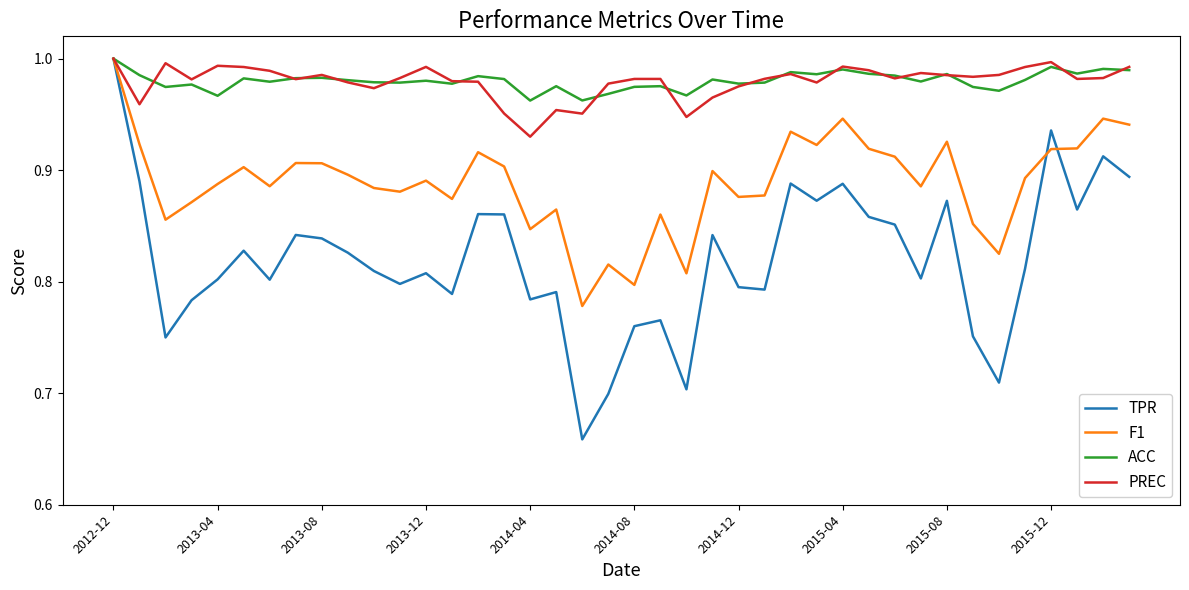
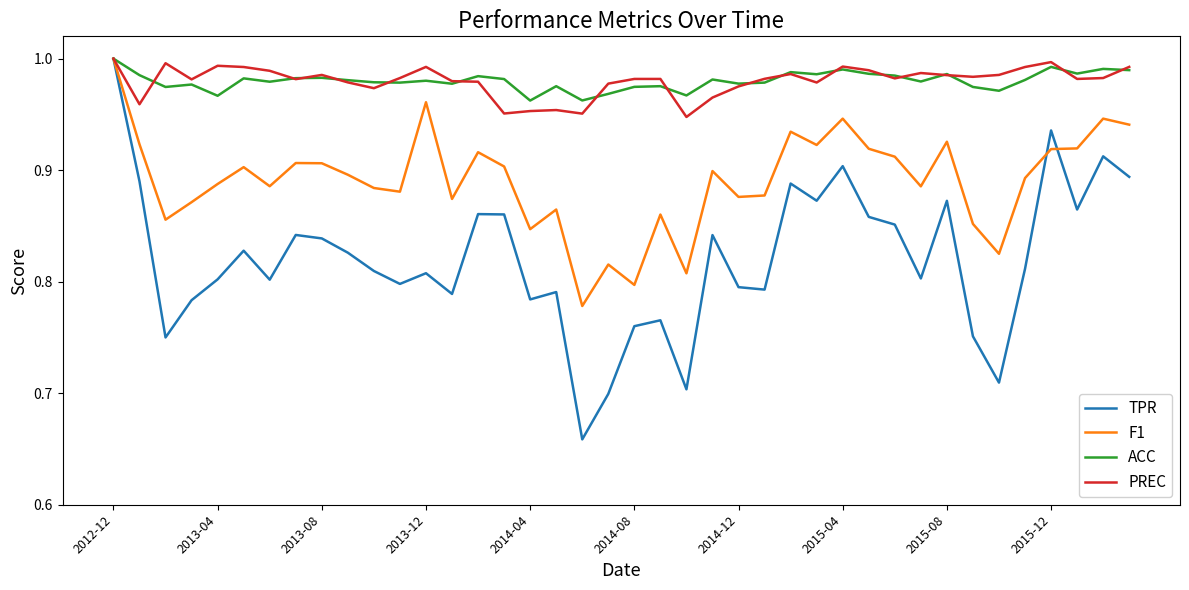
F1, 2013-12: 0.891 -> 0.961
PREC, 2014-04: 0.930 -> 0.953
TPR, 2015-04: 0.888 -> 0.904
